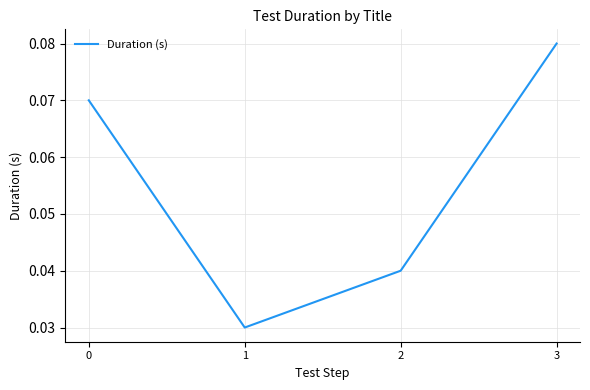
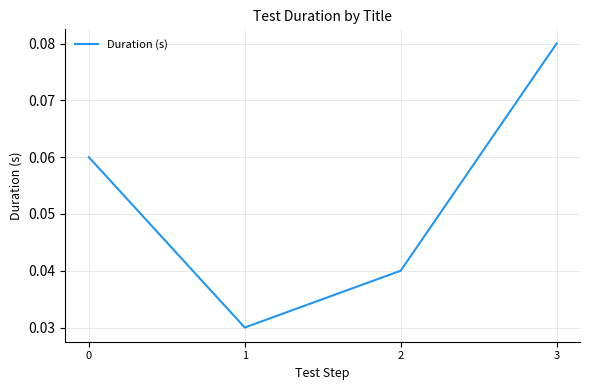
0: 0.07 -> 0.06
